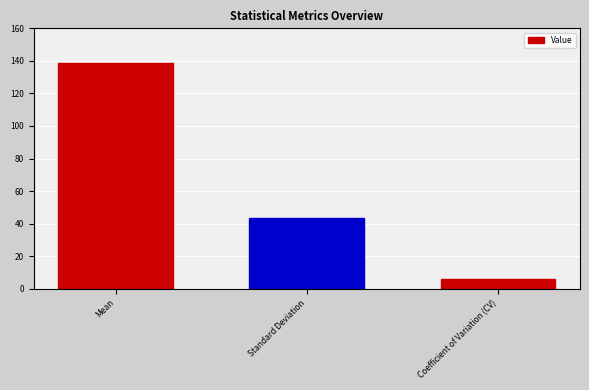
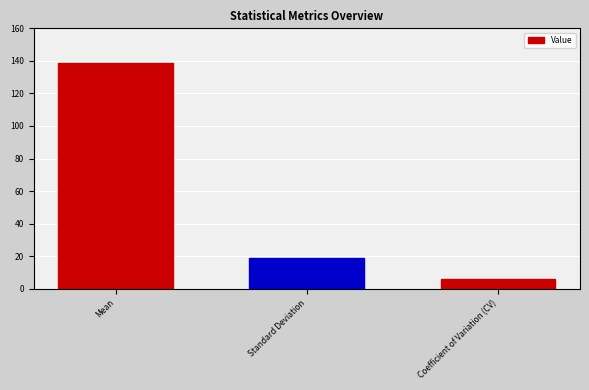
Standard Deviation: 44 -> 19
